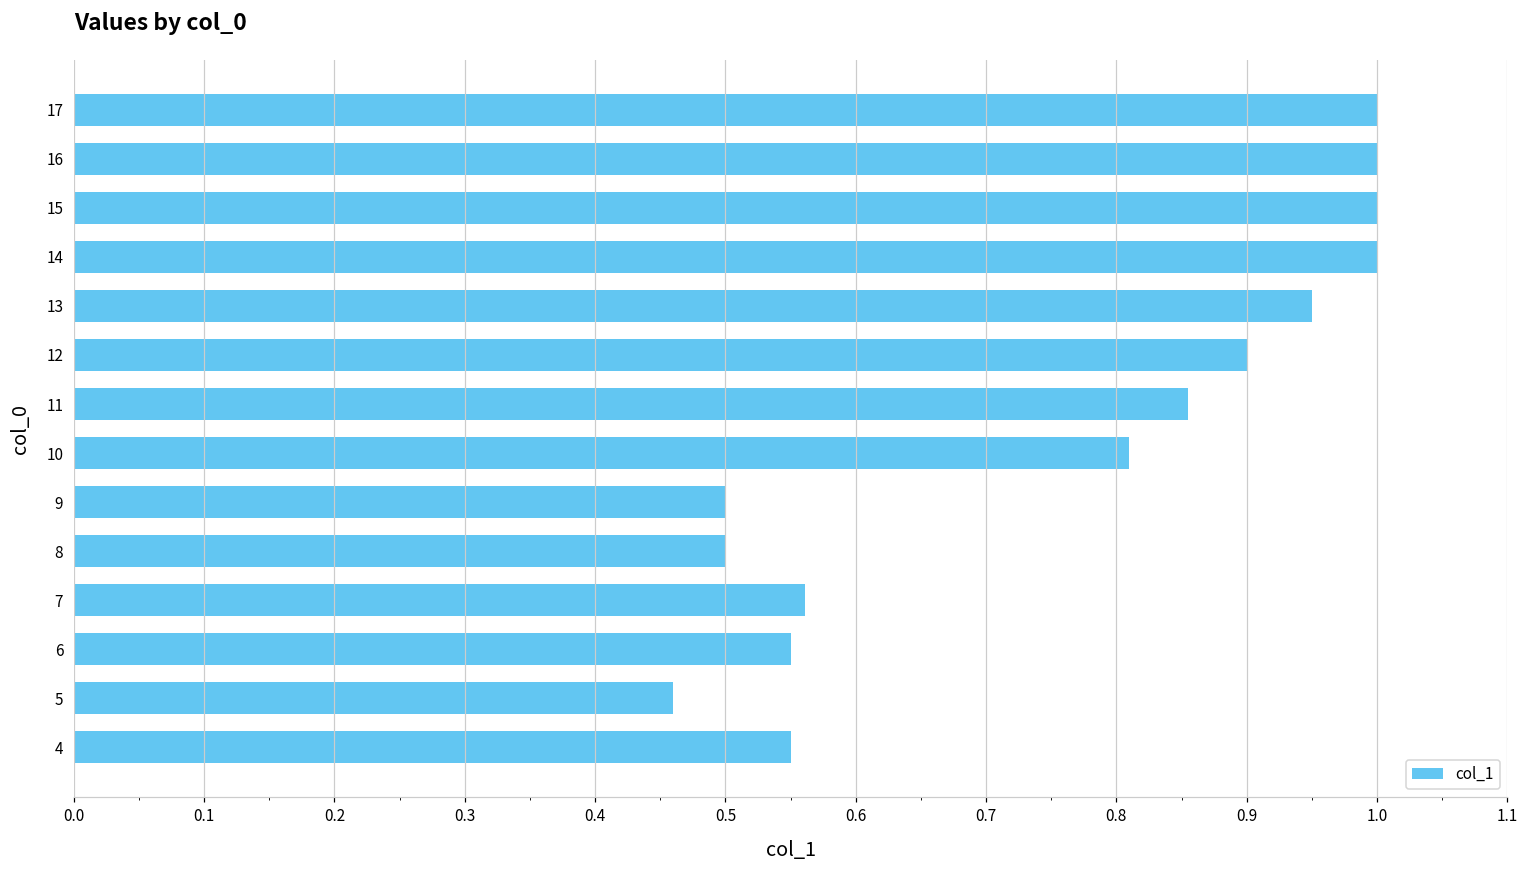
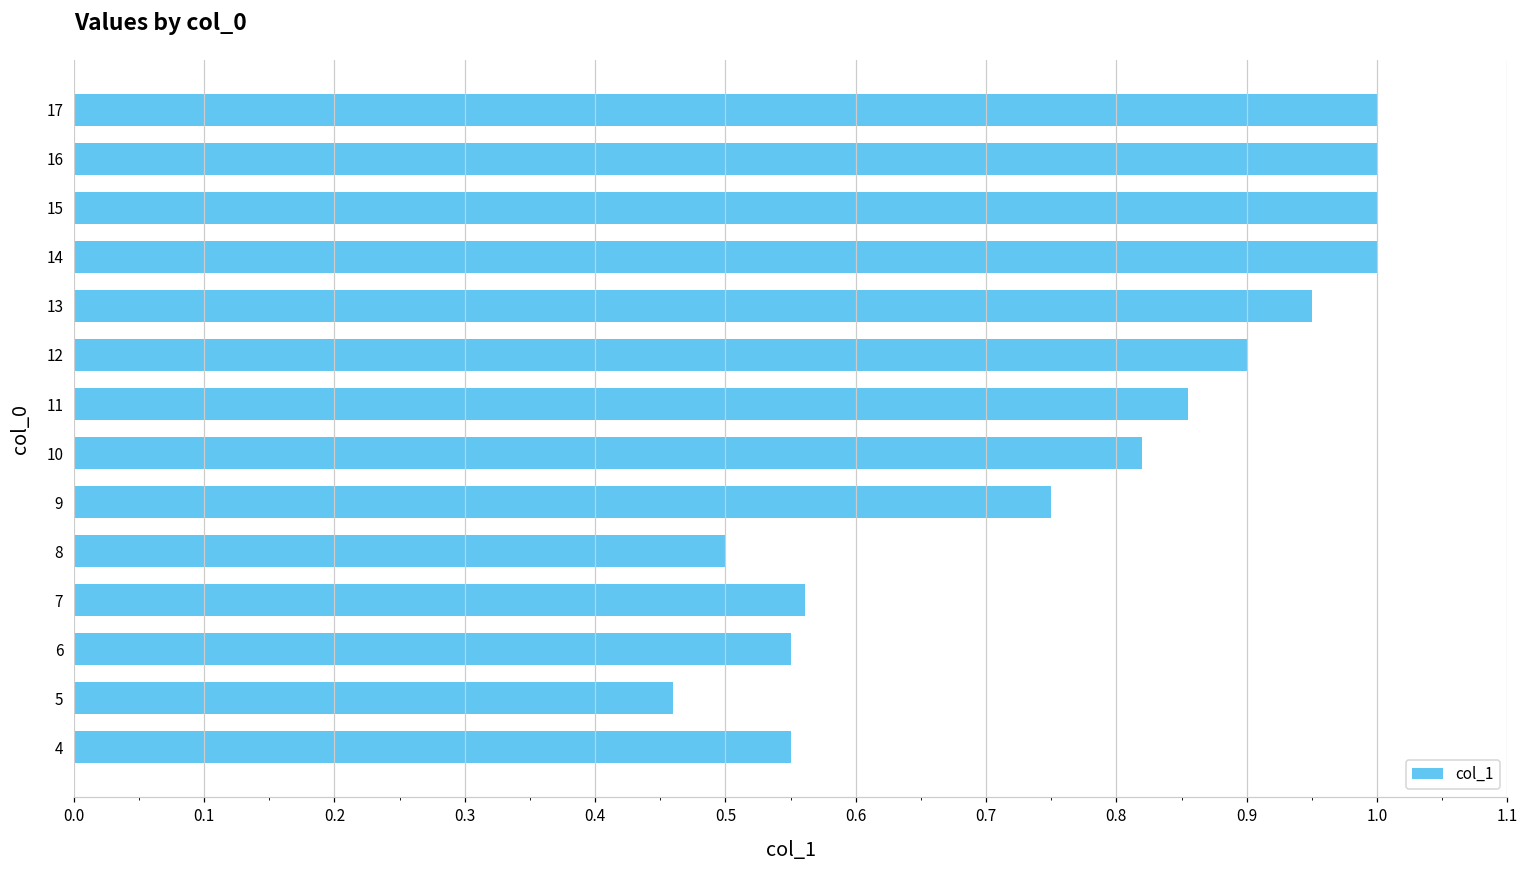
10: 0.81 -> 0.82
9: 0.50 -> 0.75
